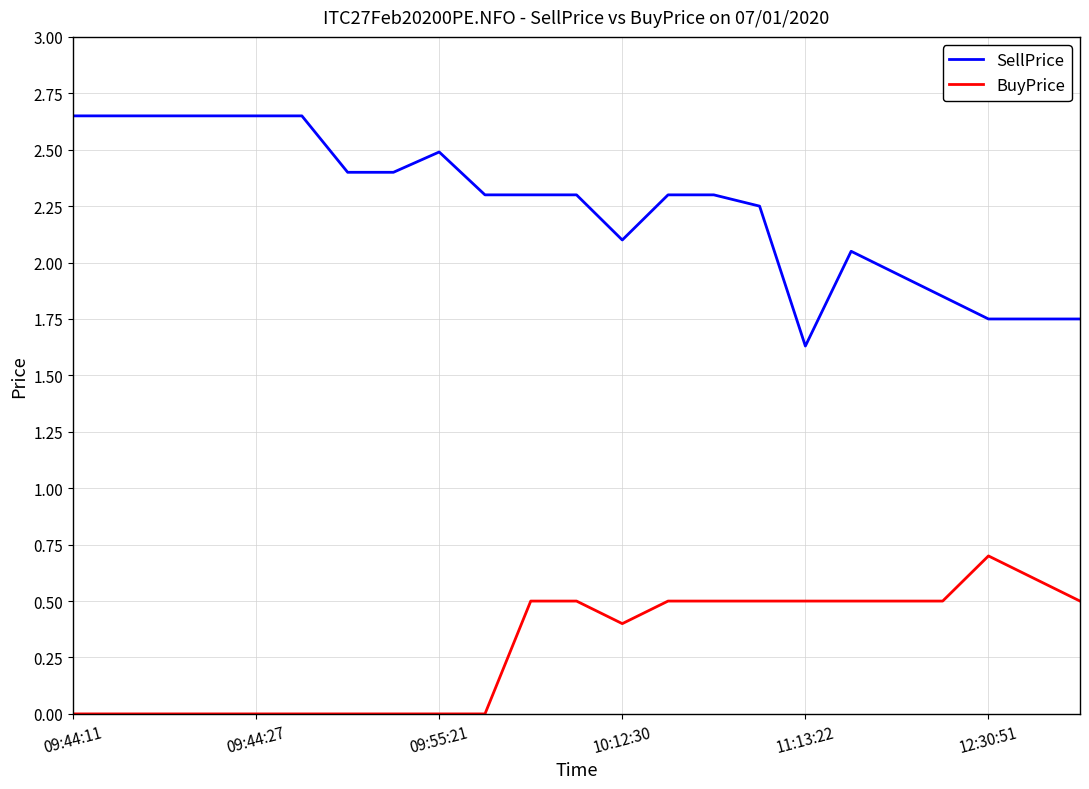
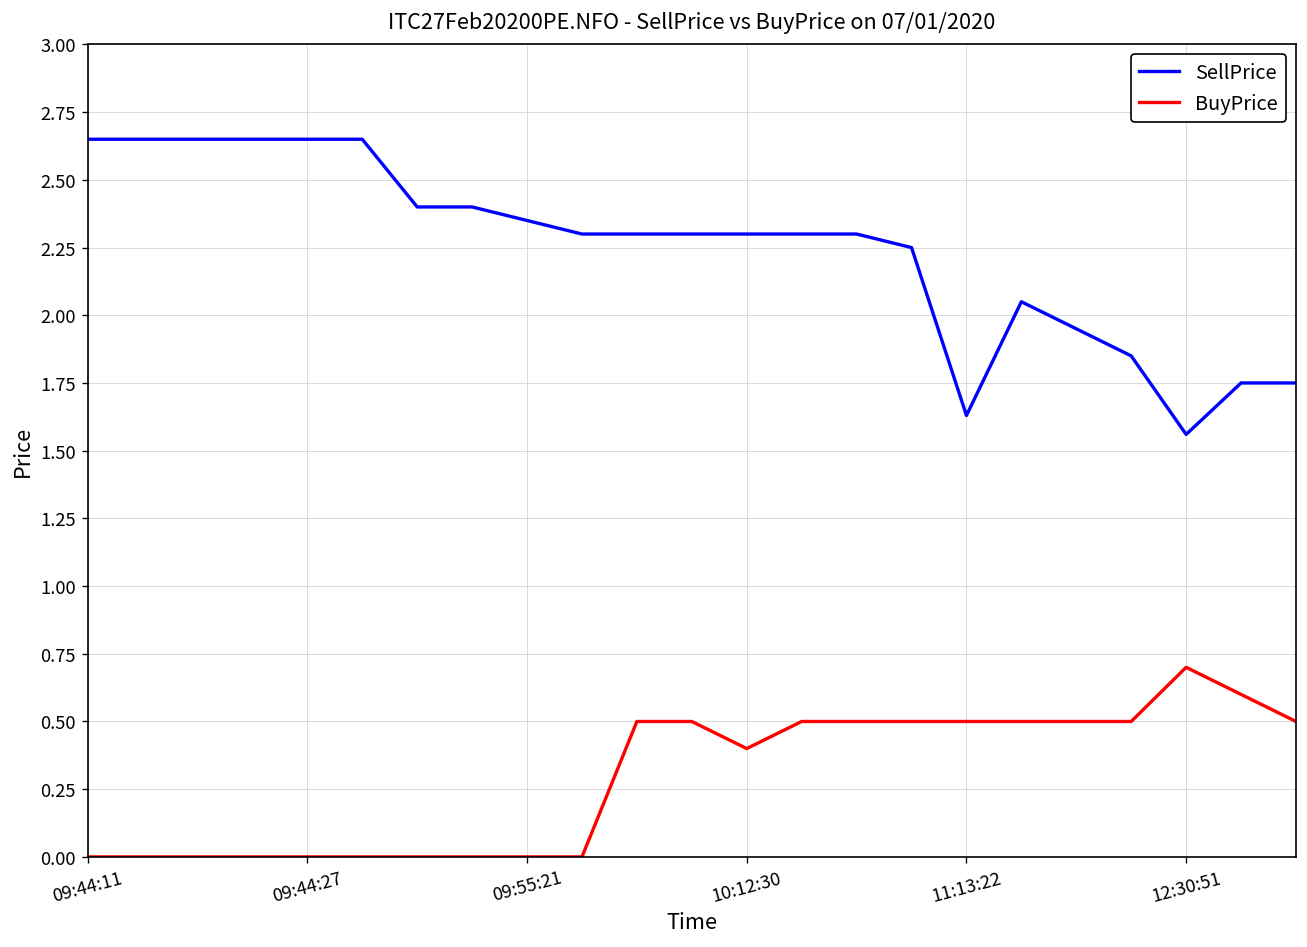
SellPrice, 09:55:21: 2.49 -> 2.35
SellPrice, 10:12:30: 2.1 -> 2.3
SellPrice, 12:30:51: 1.75 -> 1.56
